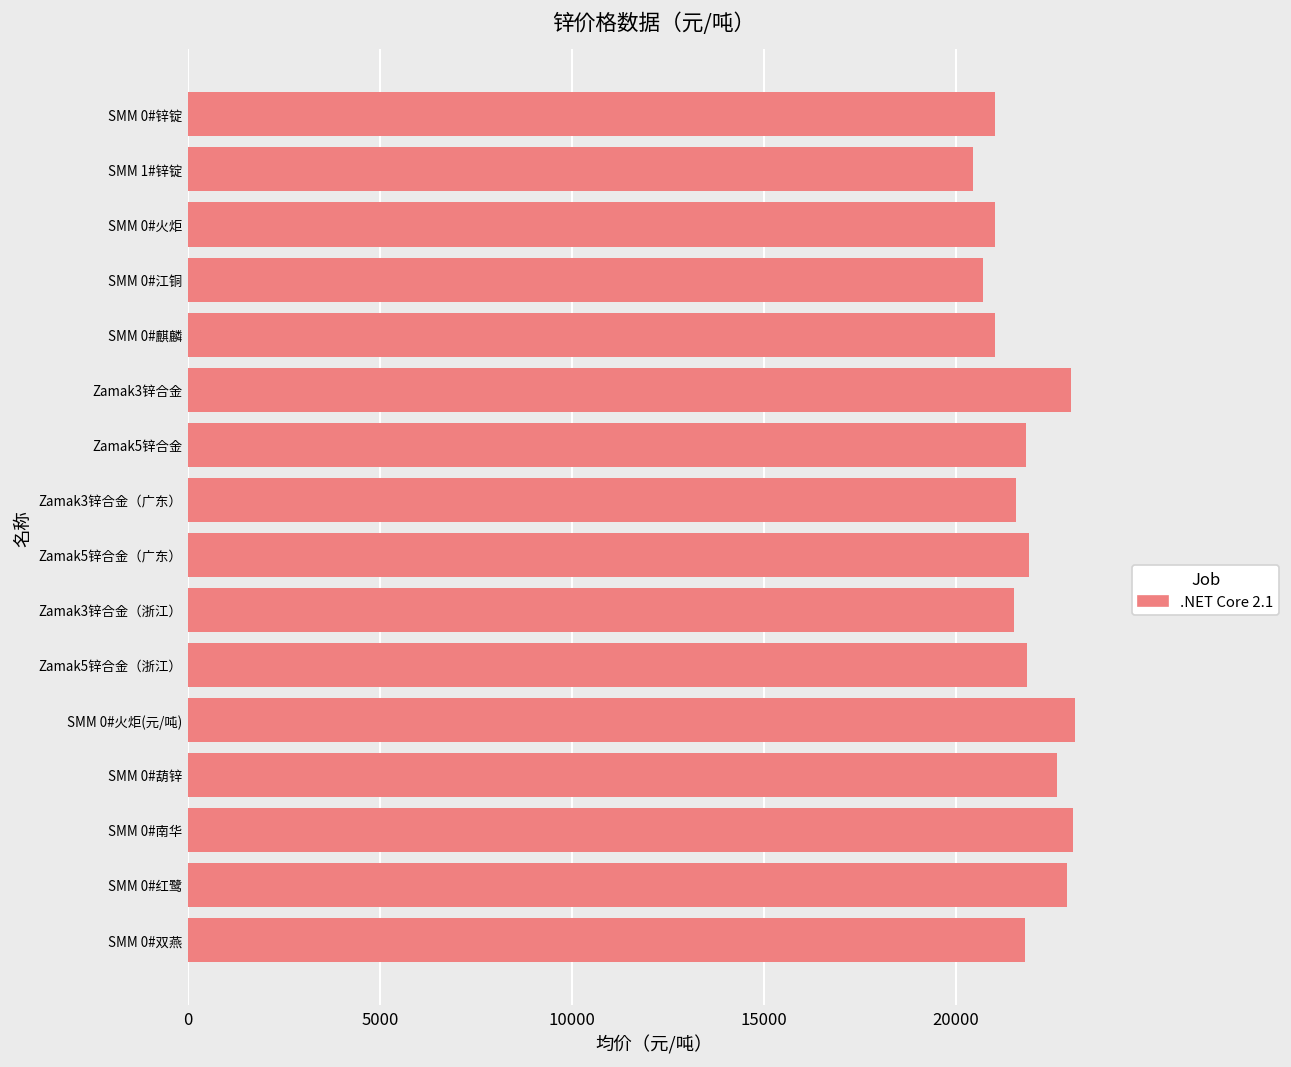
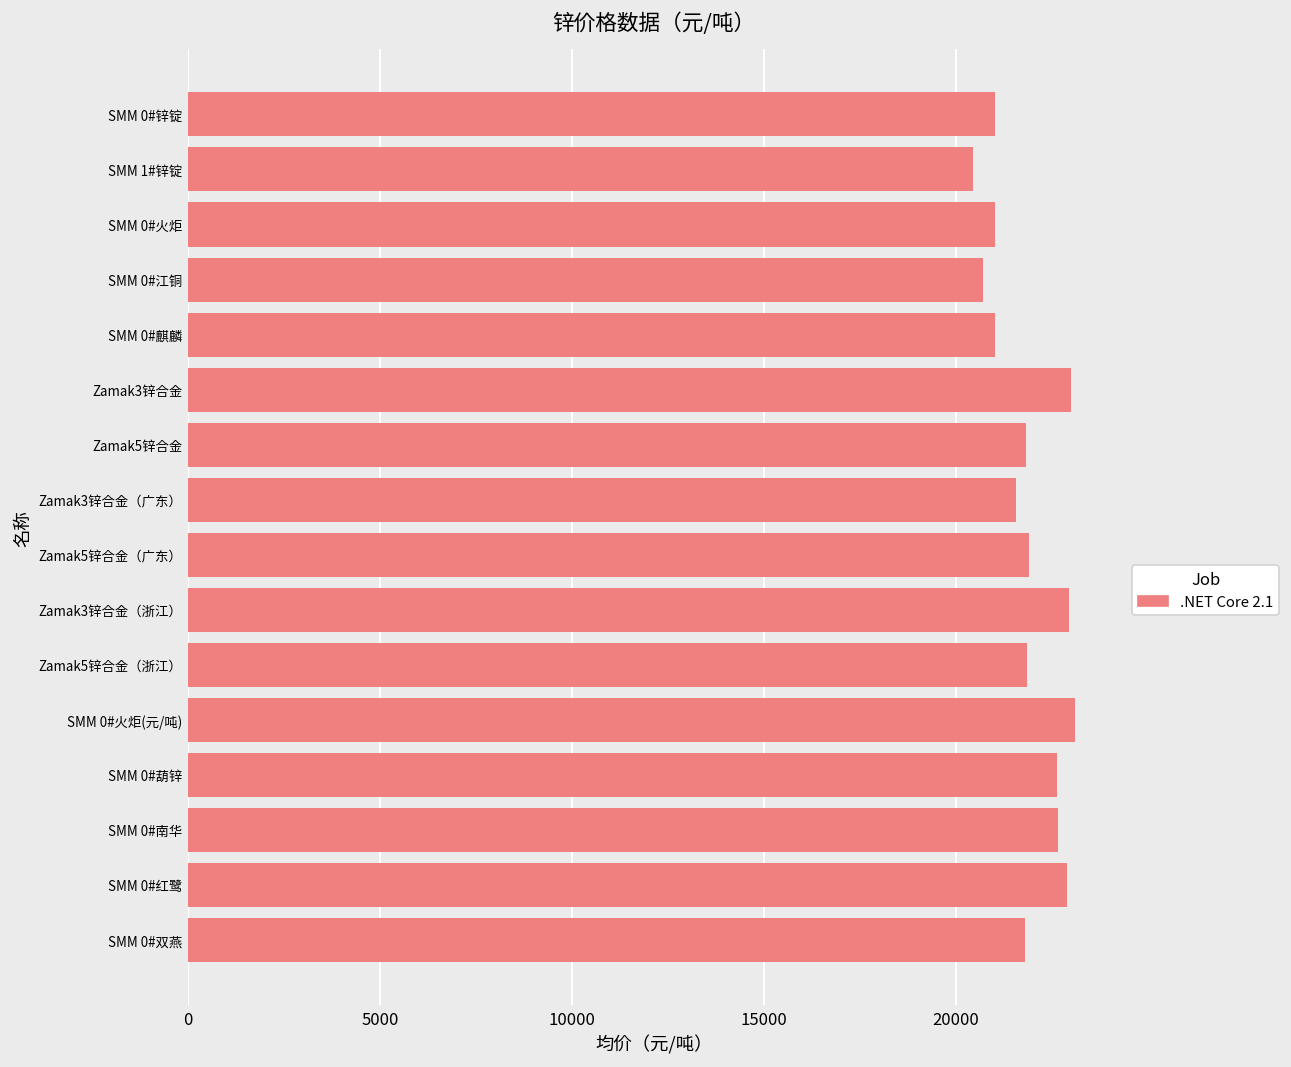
Zamak3锌合金（浙江）: 21500 -> 22900
SMM 0#南华: 23100 -> 22600
